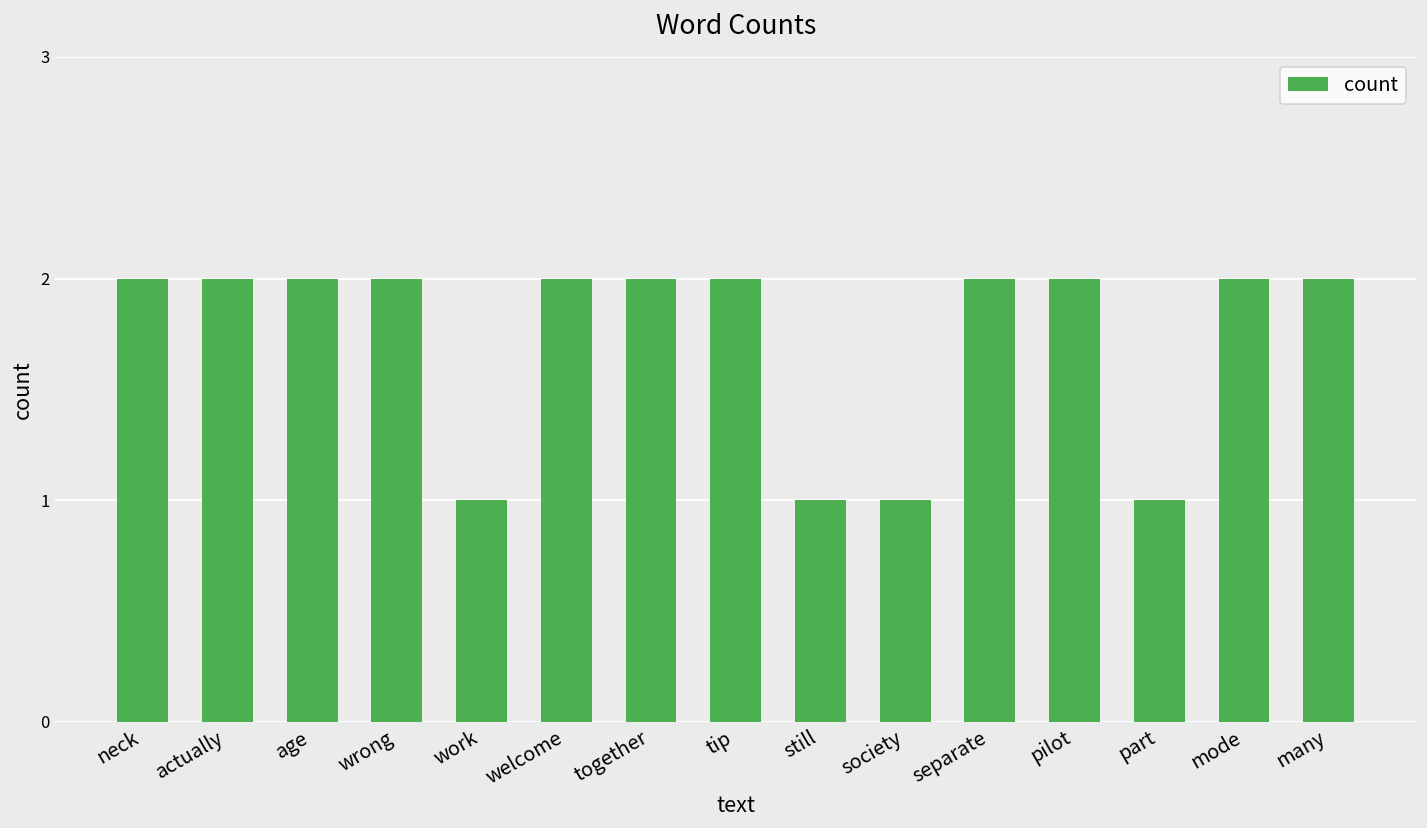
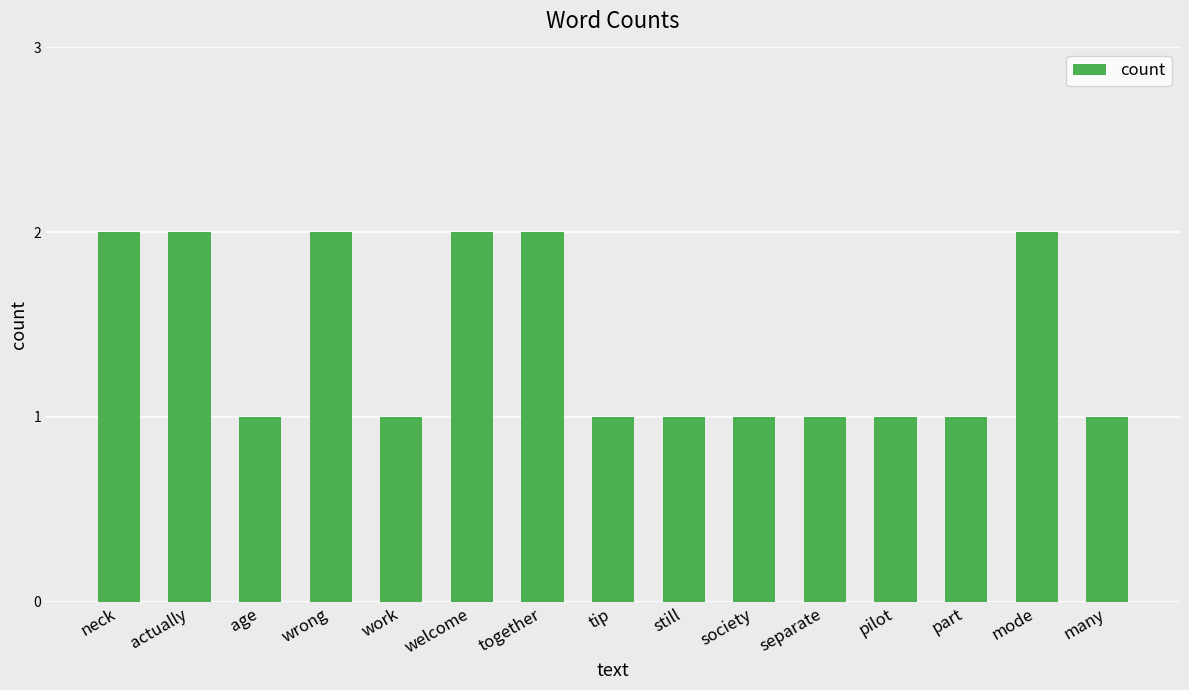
age: 2 -> 1
tip: 2 -> 1
separate: 2 -> 1
pilot: 2 -> 1
many: 2 -> 1
